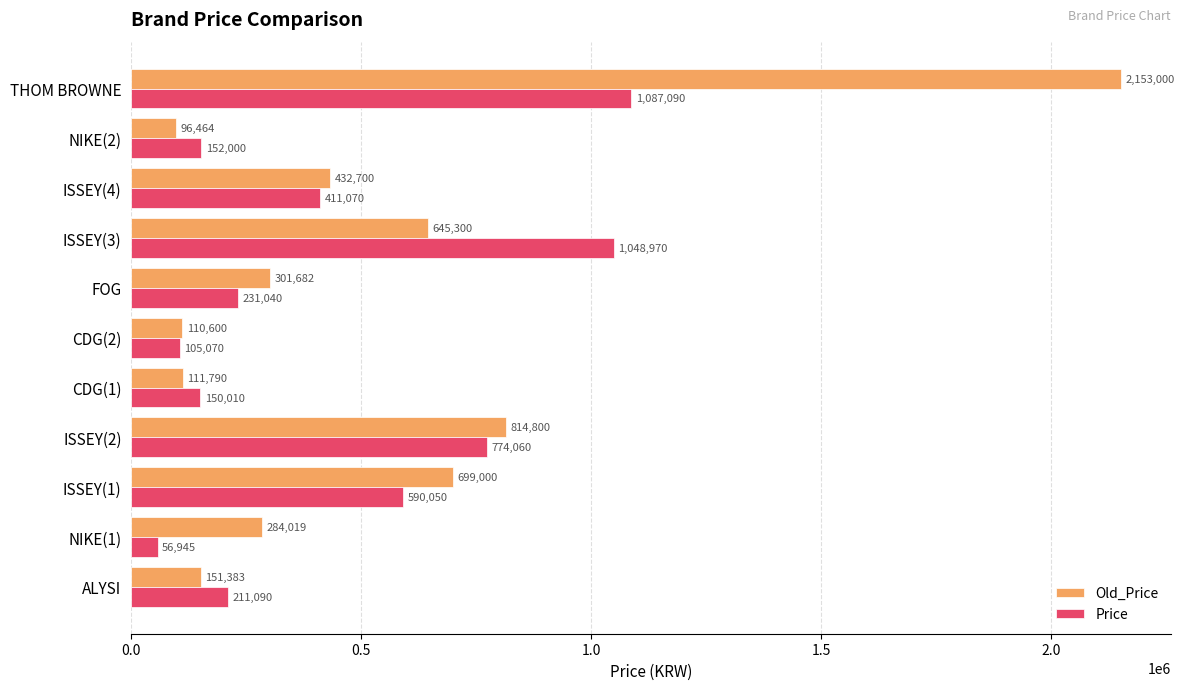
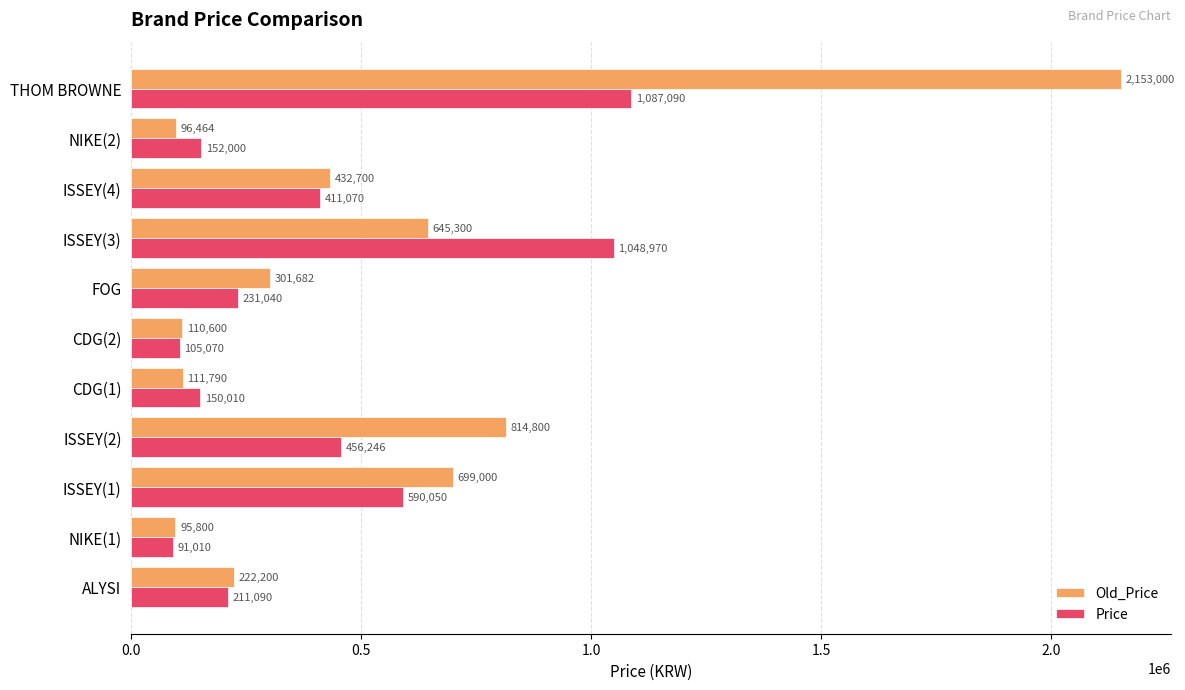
Price, ISSEY(2): 774,060 -> 456,246
Old_Price, NIKE(1): 284,019 -> 95,800
Price, NIKE(1): 56,945 -> 91,010
Old_Price, ALYSI: 151,383 -> 222,200
